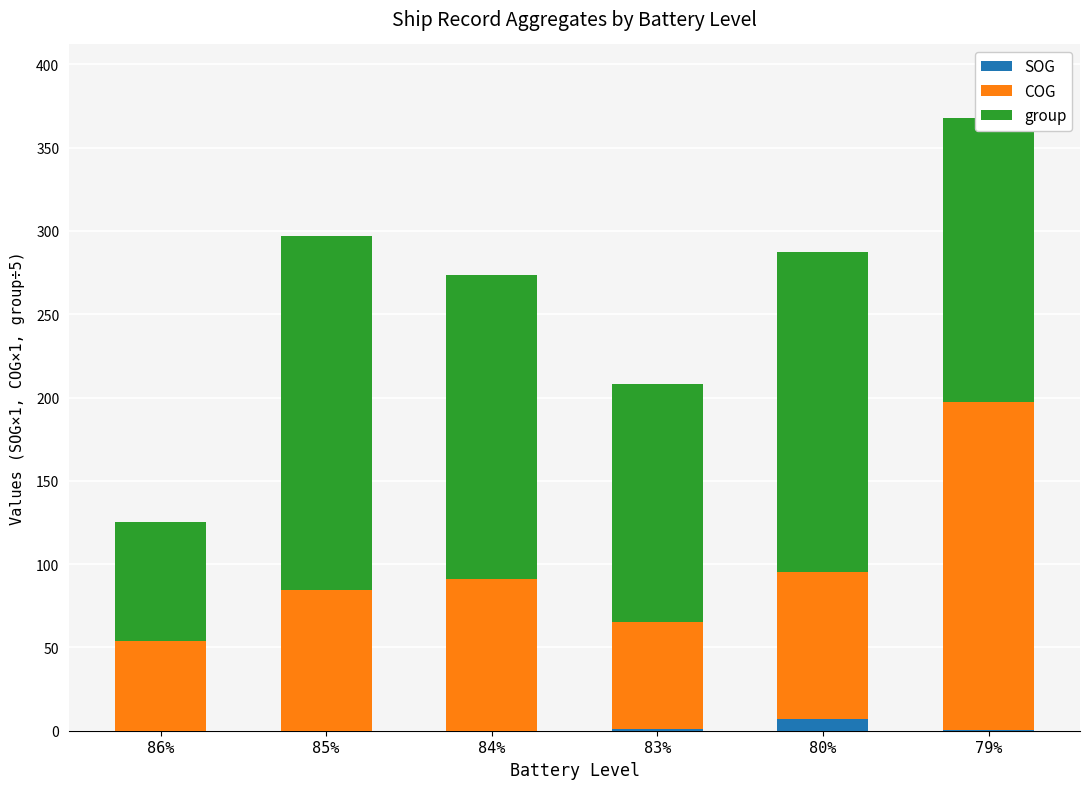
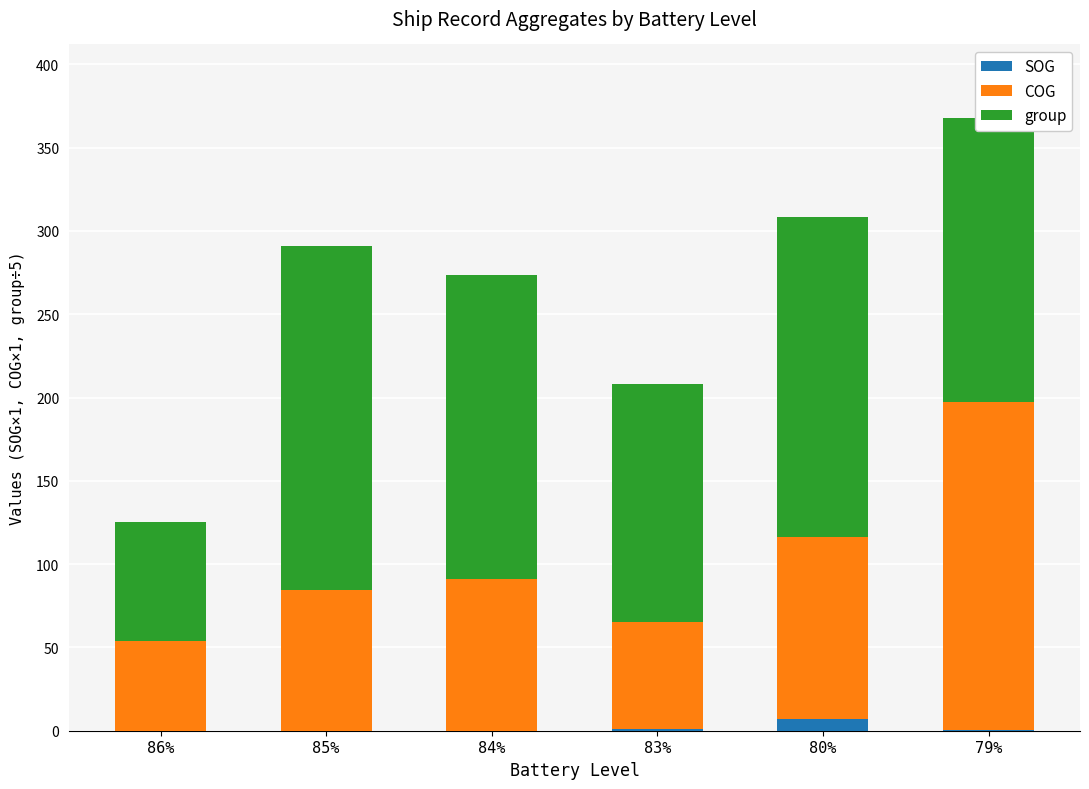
group, 85%: 212 -> 207
COG, 80%: 88 -> 109
